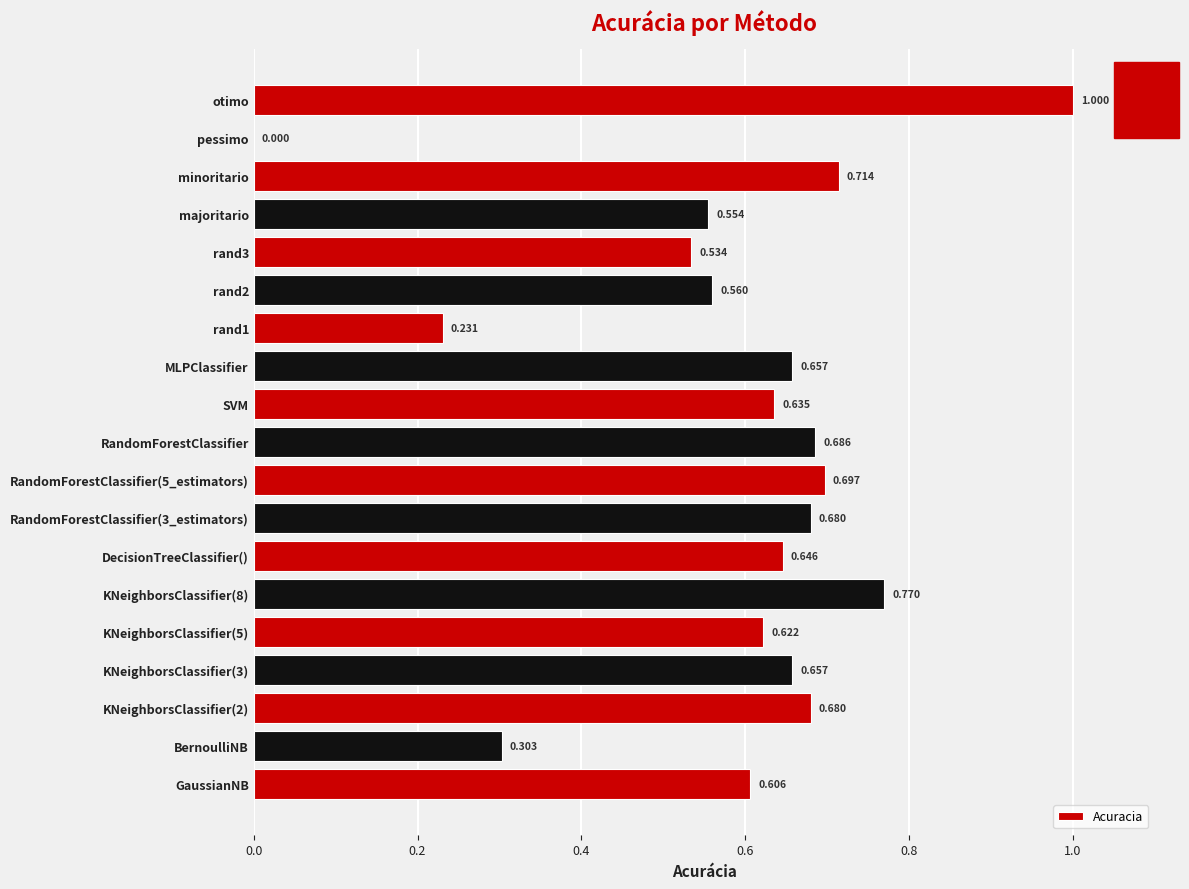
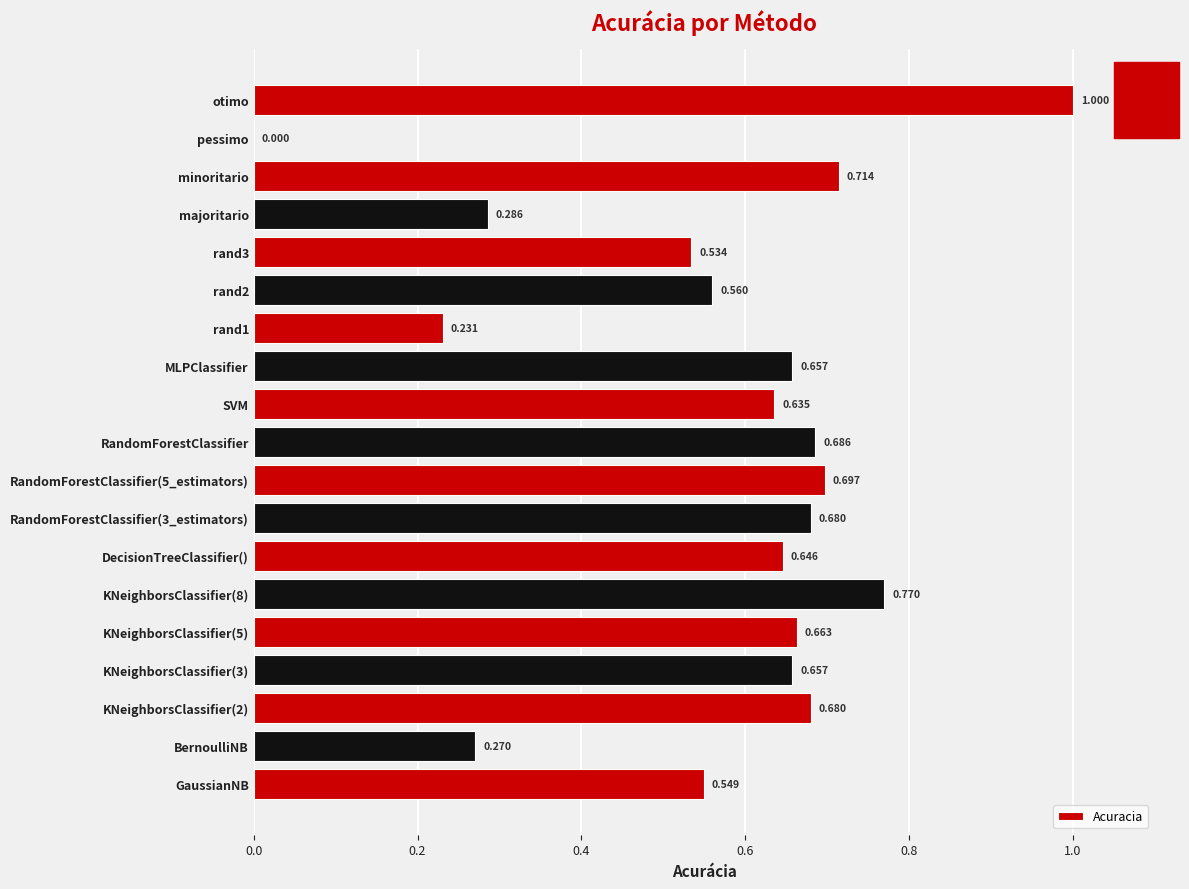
majoritario: 0.554 -> 0.286
KNeighborsClassifier(5): 0.622 -> 0.663
BernoulliNB: 0.303 -> 0.270
GaussianNB: 0.606 -> 0.549
